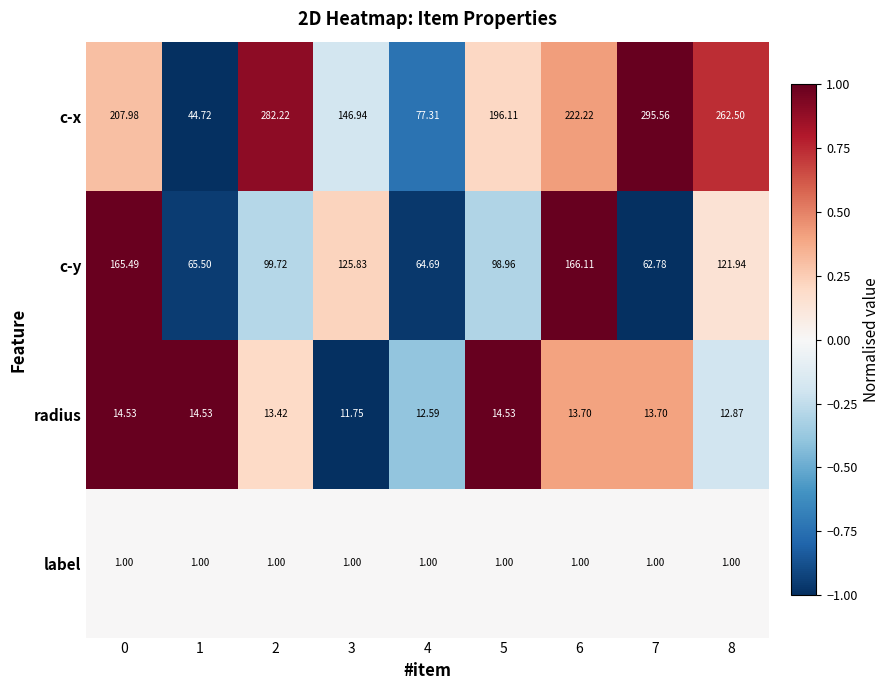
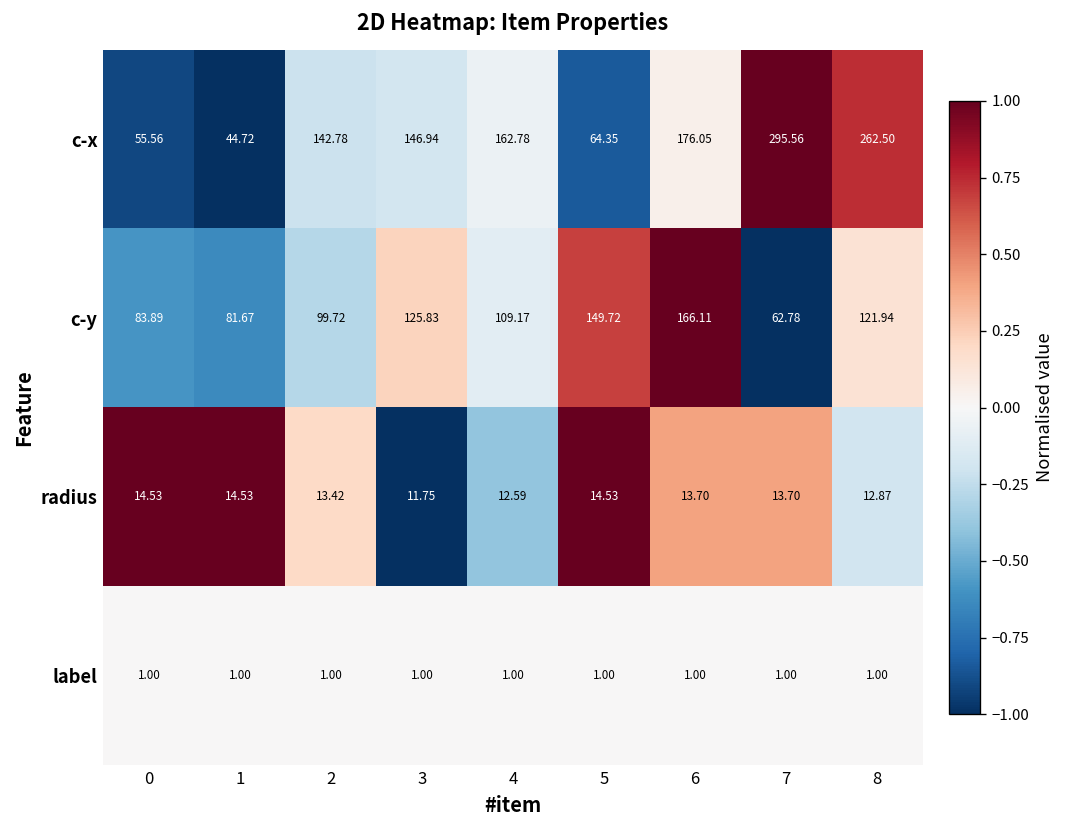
c-x, 0: 207.98 -> 55.56
c-x, 2: 282.22 -> 142.78
c-x, 4: 77.31 -> 162.78
c-x, 5: 196.11 -> 64.35
c-x, 6: 222.22 -> 176.05
c-y, 0: 165.49 -> 83.89
c-y, 1: 65.50 -> 81.67
c-y, 4: 64.69 -> 109.17
c-y, 5: 98.96 -> 149.72
